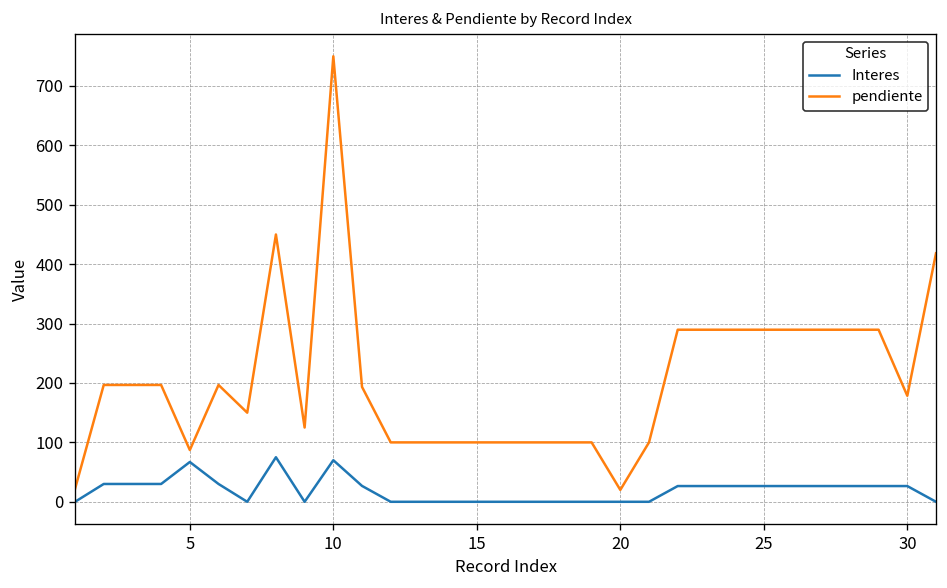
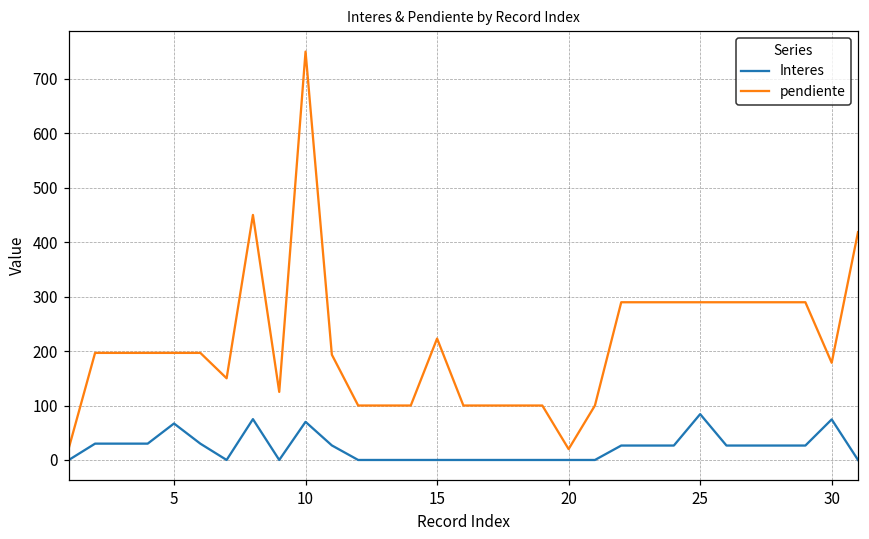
pendiente, 5: 90 -> 200
pendiente, 15: 100 -> 220
Interes, 25: 30 -> 80
Interes, 30: 30 -> 70
